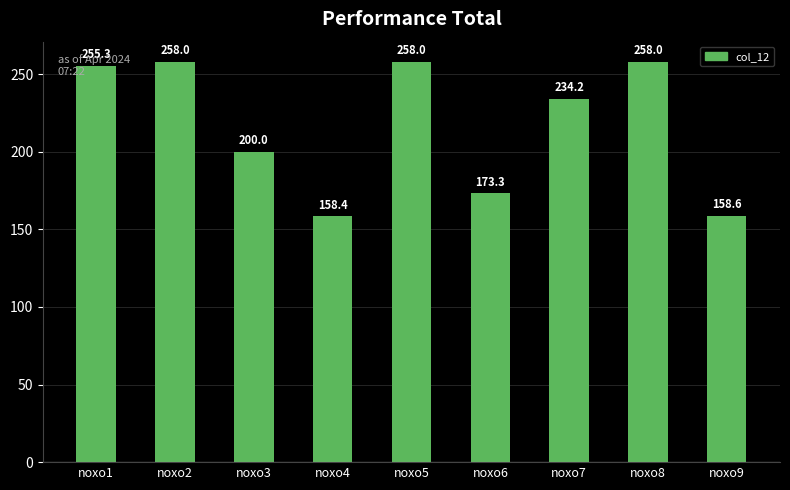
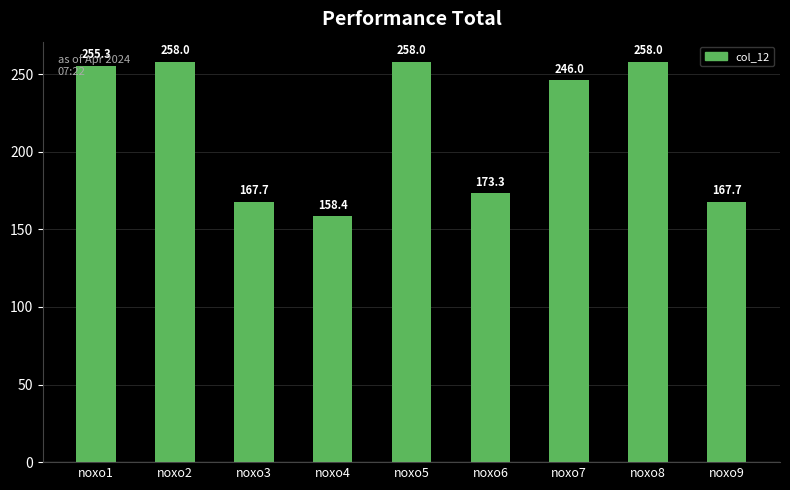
noxo3: 200.0 -> 167.7
noxo7: 234.2 -> 246.0
noxo9: 158.6 -> 167.7
